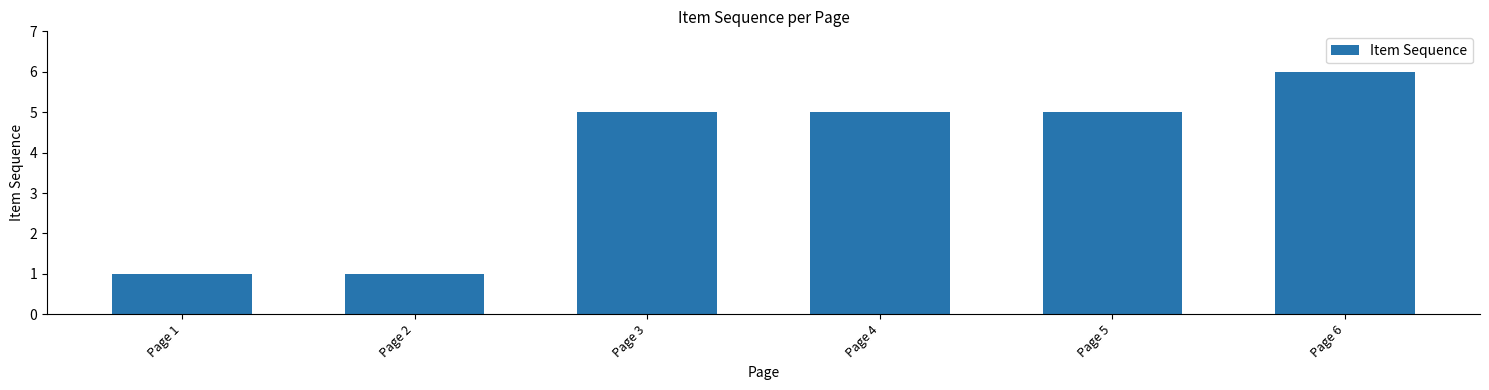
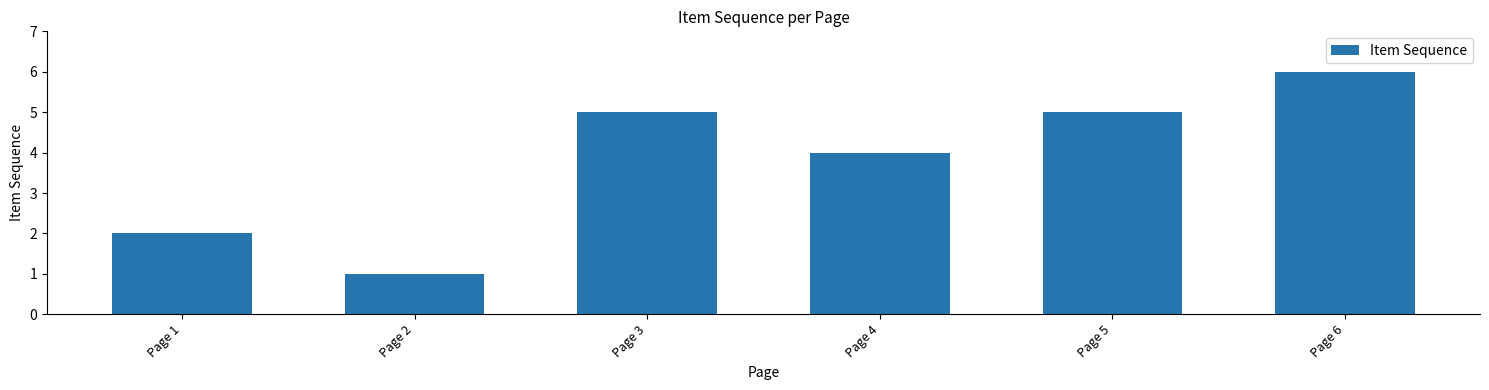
Page 1: 1 -> 2
Page 4: 5 -> 4
